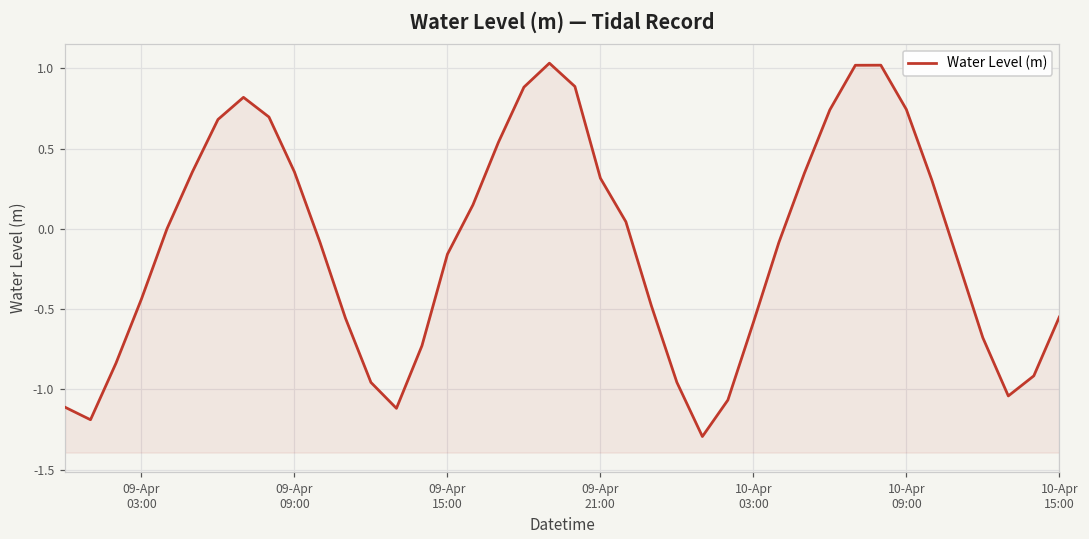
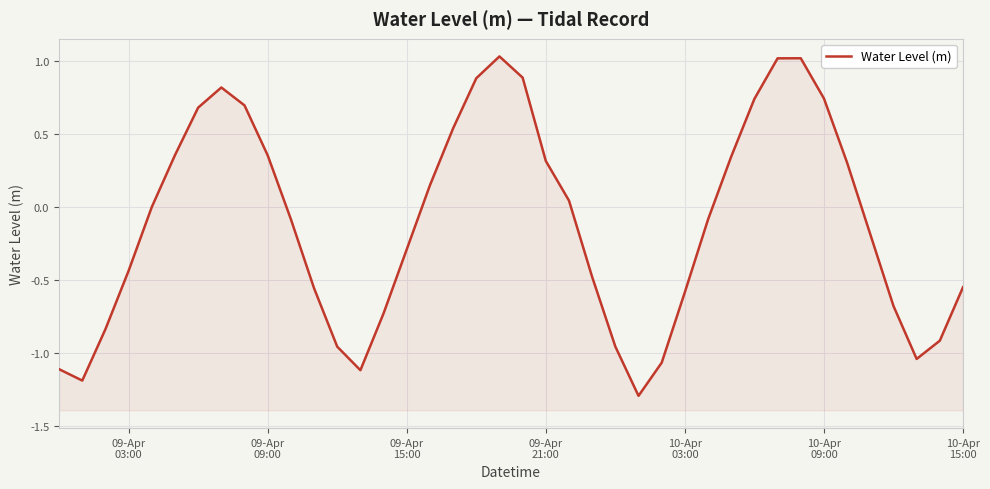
09-Apr 15:00: -0.16 -> -0.29
